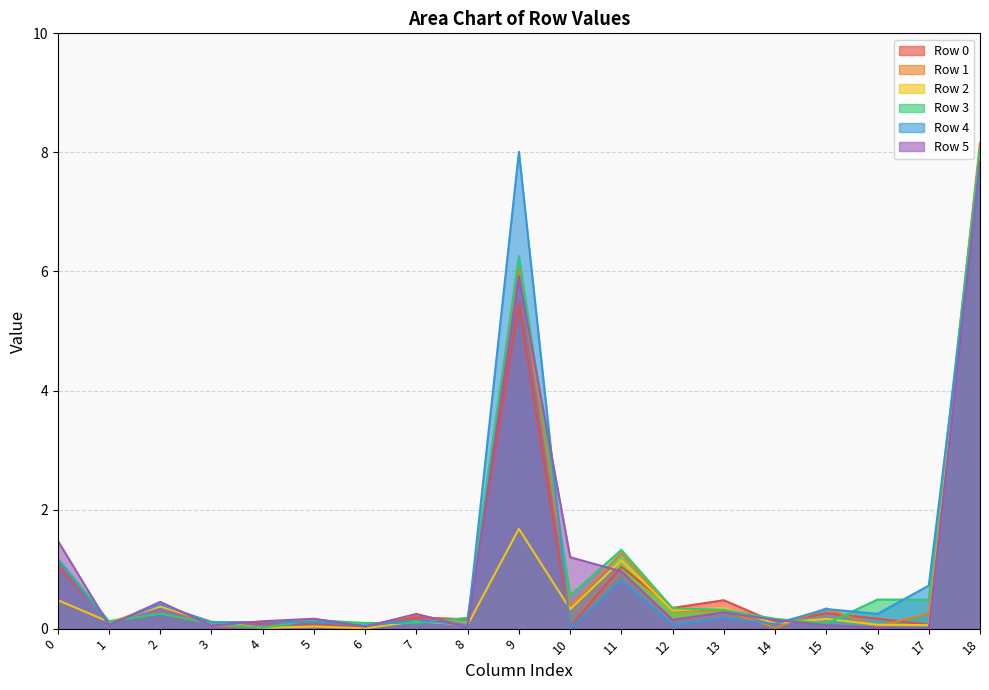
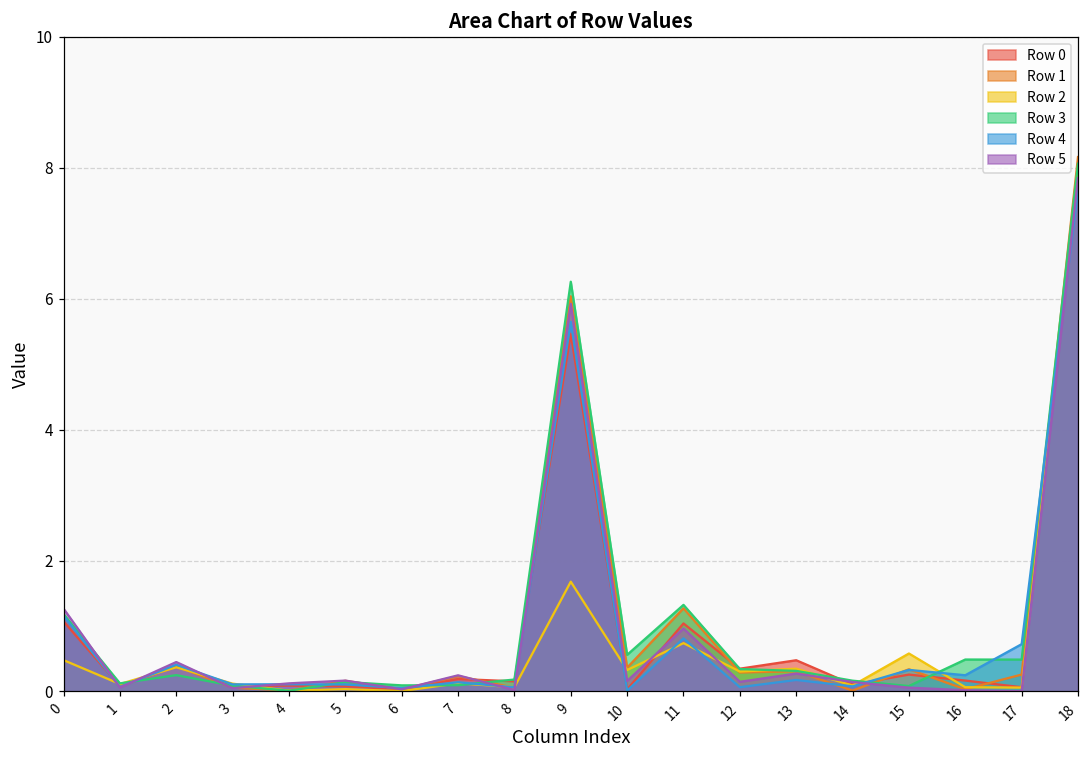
Row 5, 0: 1.5 -> 1.3
Row 4, 9: 8.0 -> 5.6
Row 5, 10: 1.2 -> 0.2
Row 2, 11: 1.1 -> 0.7
Row 2, 15: 0.2 -> 0.6
